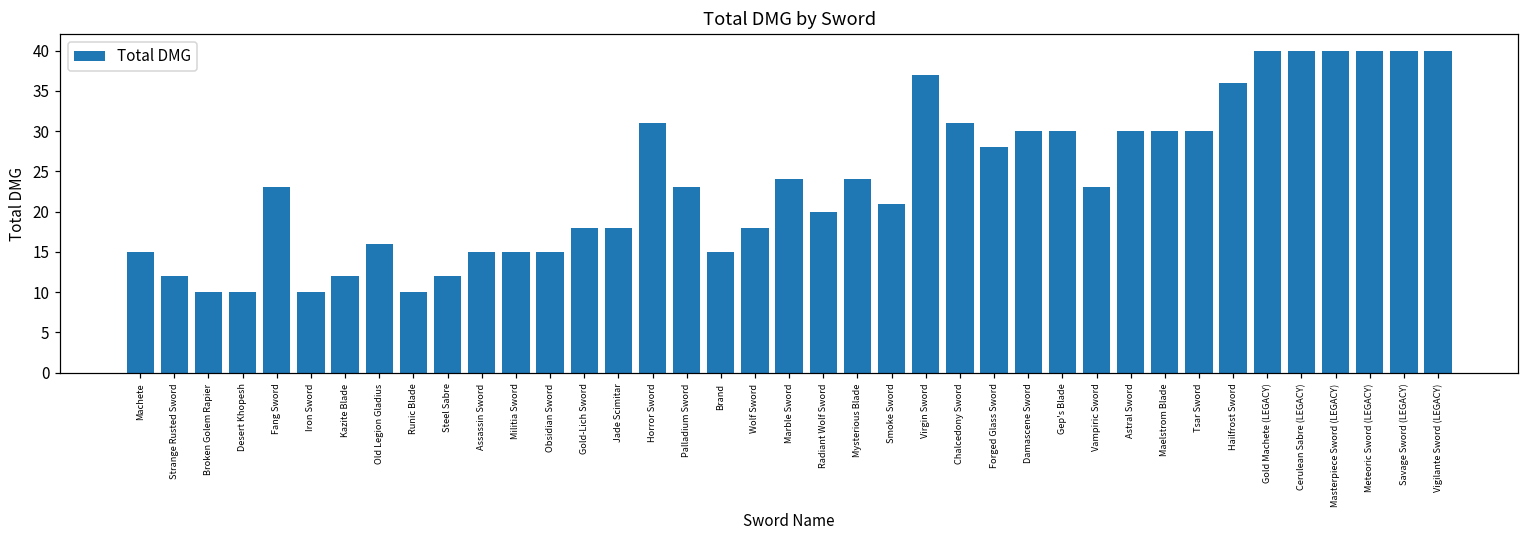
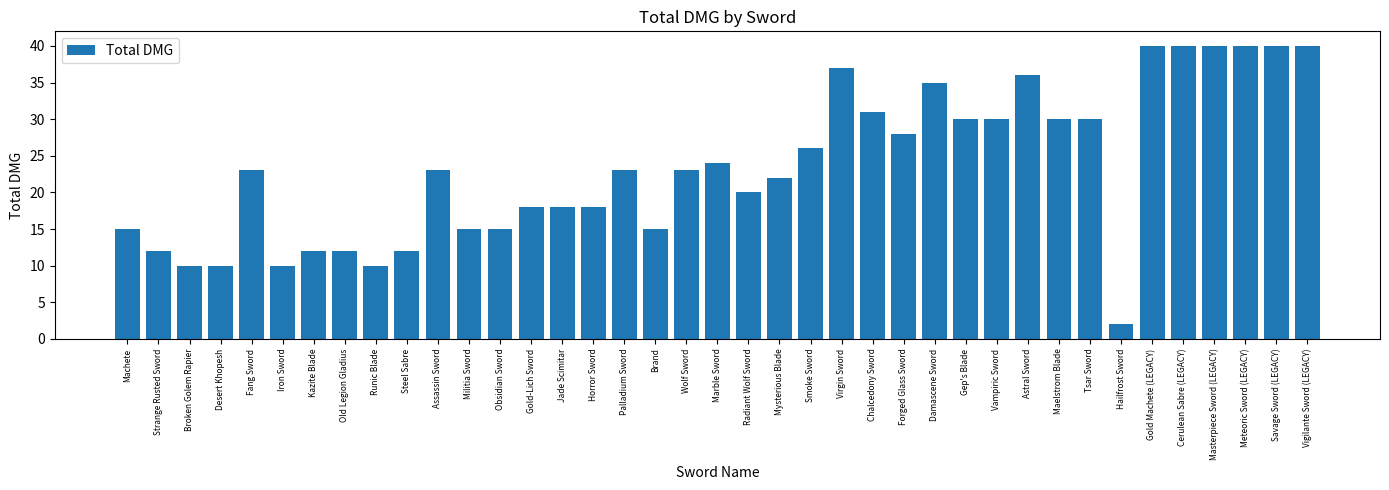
Old Legion Gladius: 16 -> 12
Assassin Sword: 15 -> 23
Horror Sword: 31 -> 18
Wolf Sword: 18 -> 23
Mysterious Blade: 24 -> 22
Smoke Sword: 21 -> 26
Damascene Sword: 30 -> 35
Vampiric Sword: 23 -> 30
Astral Sword: 30 -> 36
Hailfrost Sword: 36 -> 2
